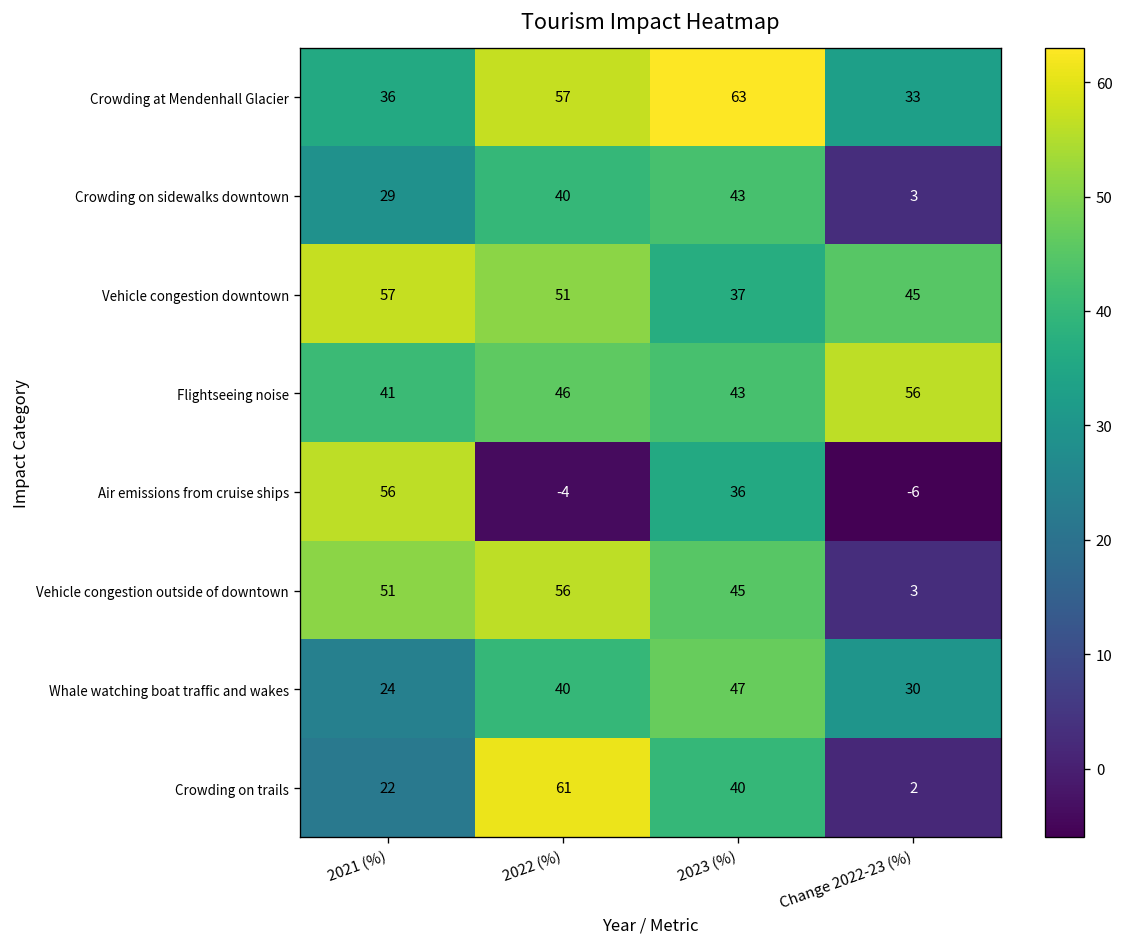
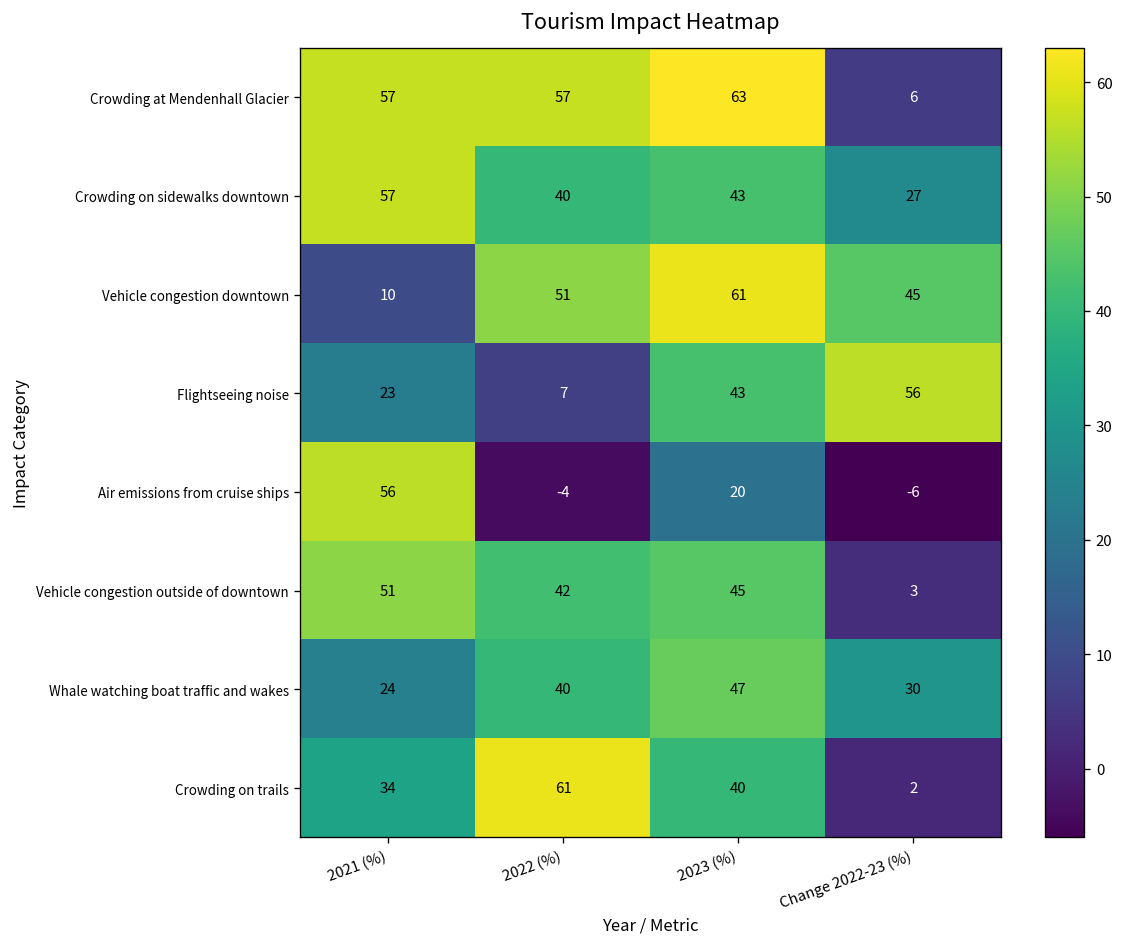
Crowding at Mendenhall Glacier, 2021 (%): 36 -> 57
Crowding at Mendenhall Glacier, Change 2022-23 (%): 33 -> 6
Crowding on sidewalks downtown, 2021 (%): 29 -> 57
Crowding on sidewalks downtown, Change 2022-23 (%): 3 -> 27
Vehicle congestion downtown, 2021 (%): 57 -> 10
Vehicle congestion downtown, 2023 (%): 37 -> 61
Flightseeing noise, 2021 (%): 41 -> 23
Flightseeing noise, 2022 (%): 46 -> 7
Air emissions from cruise ships, 2023 (%): 36 -> 20
Vehicle congestion outside of downtown, 2022 (%): 56 -> 42
Crowding on trails, 2021 (%): 22 -> 34
